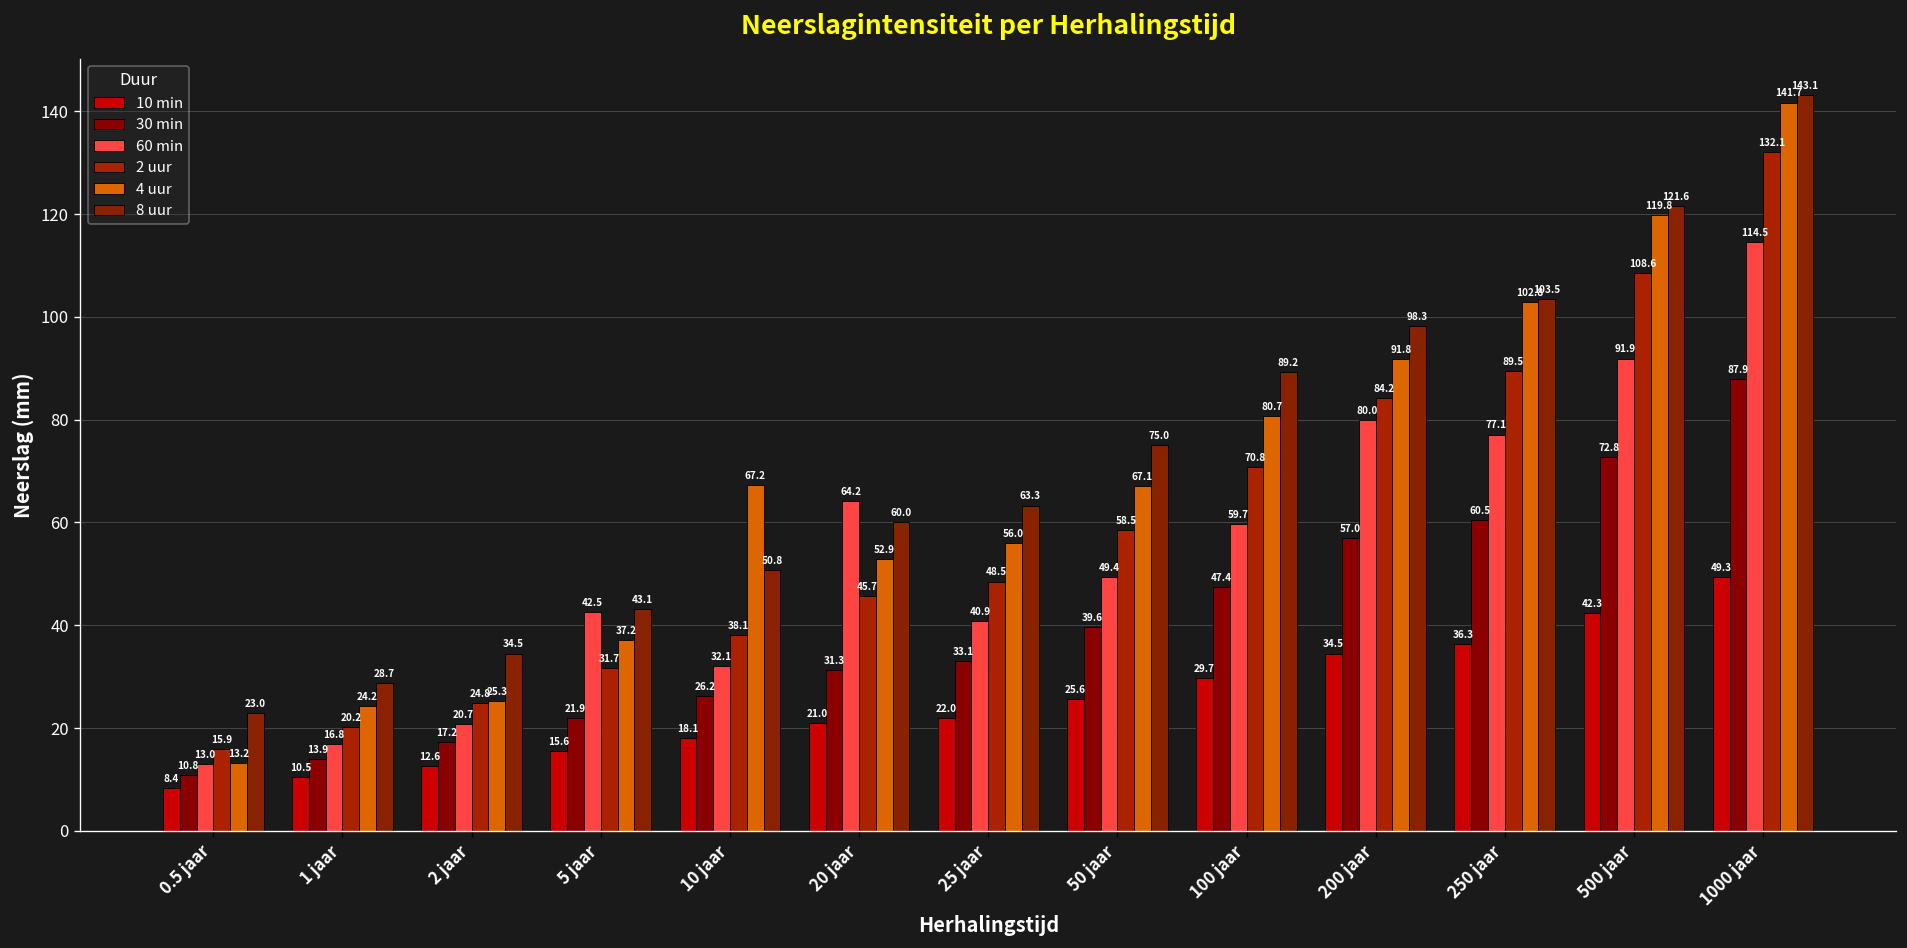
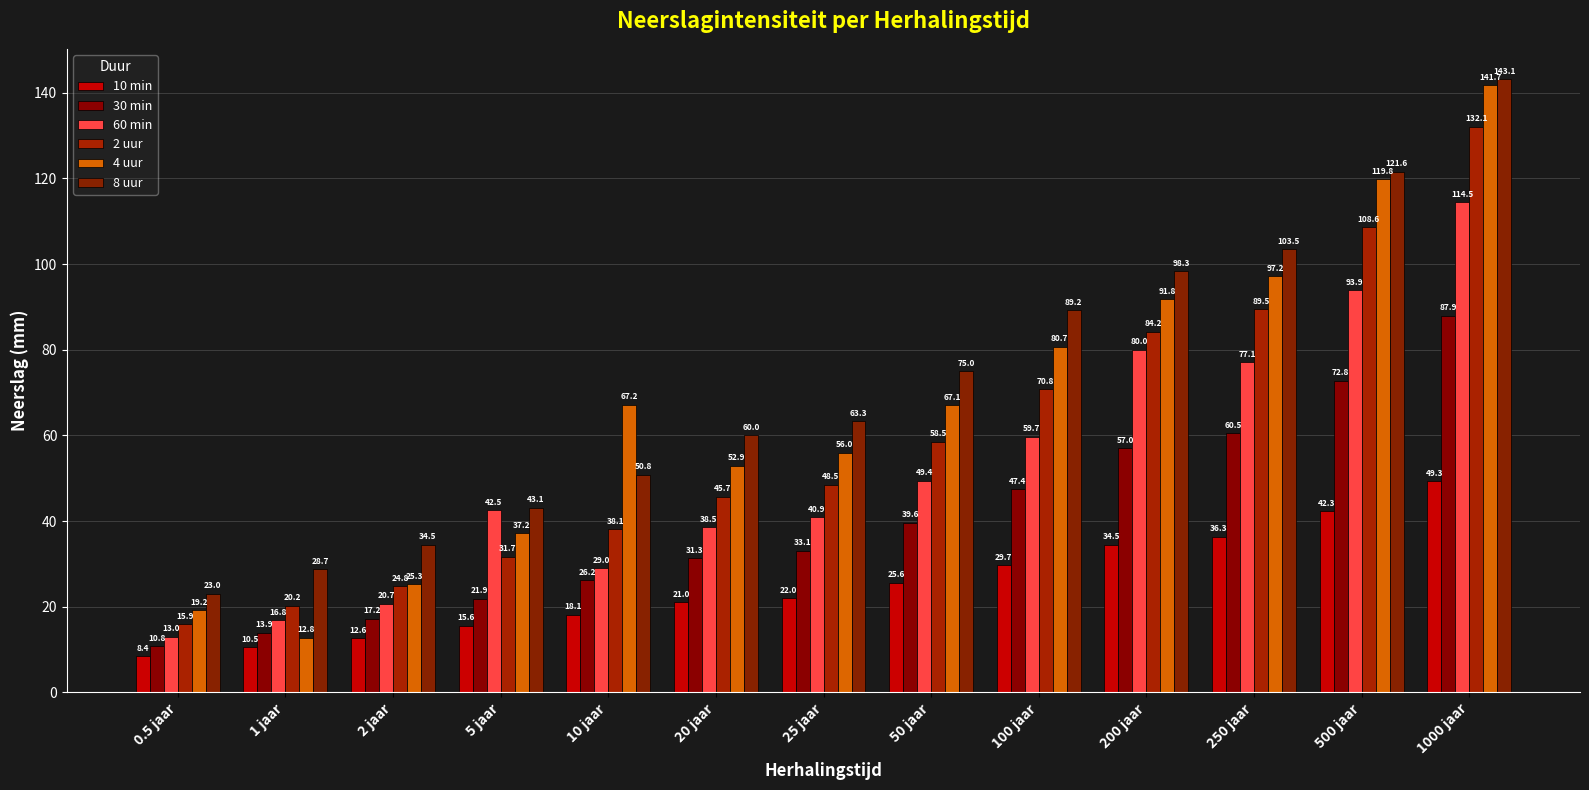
4 uur, 0.5 jaar: 13.2 -> 19.2
4 uur, 1 jaar: 24.2 -> 12.8
60 min, 10 jaar: 32.1 -> 29.0
60 min, 20 jaar: 64.2 -> 38.5
4 uur, 250 jaar: 102.8 -> 97.2
60 min, 500 jaar: 91.9 -> 93.9
